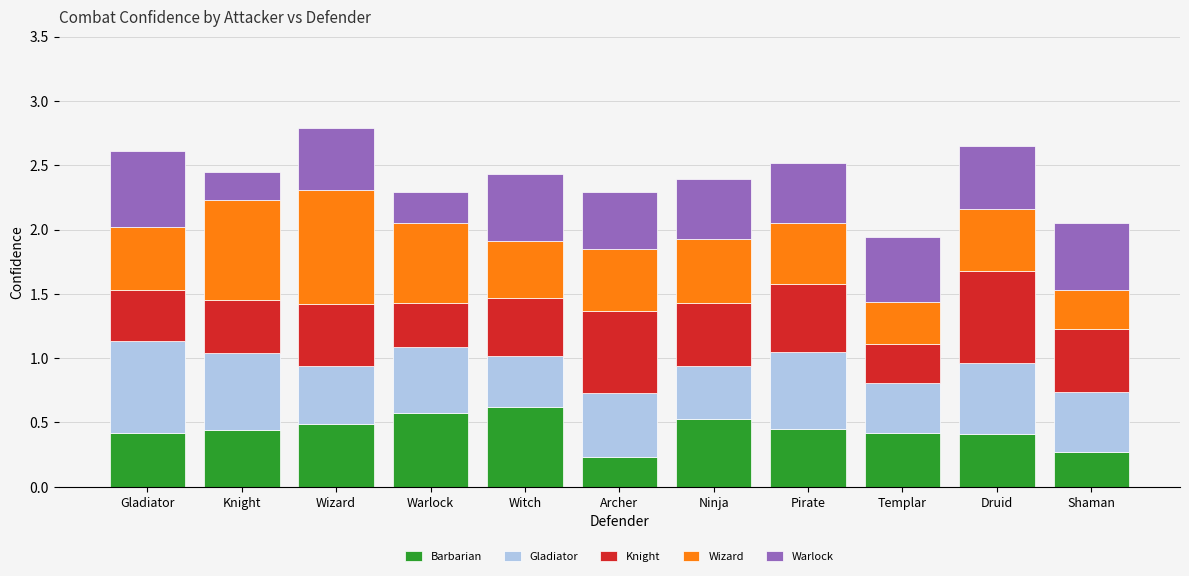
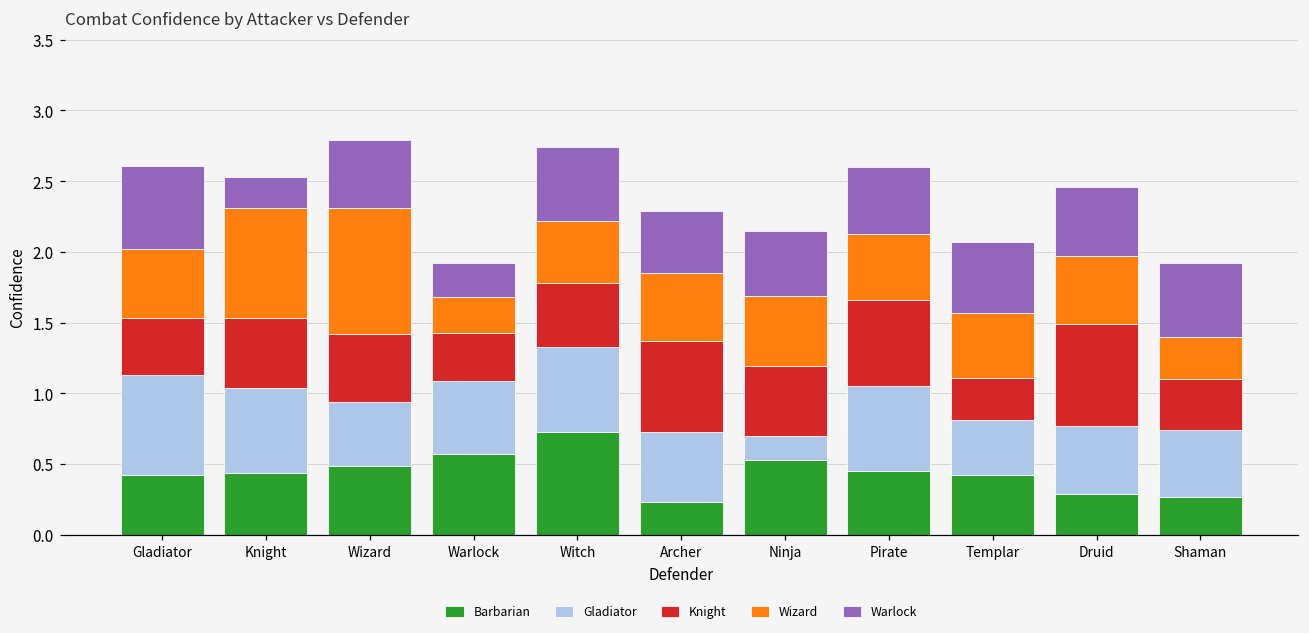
Knight, Knight: 0.41 -> 0.49
Wizard, Warlock: 0.62 -> 0.25
Barbarian, Witch: 0.62 -> 0.73
Gladiator, Witch: 0.4 -> 0.6
Gladiator, Ninja: 0.41 -> 0.17
Knight, Pirate: 0.53 -> 0.61
Wizard, Templar: 0.33 -> 0.46
Barbarian, Druid: 0.41 -> 0.29
Gladiator, Druid: 0.55 -> 0.48
Knight, Shaman: 0.49 -> 0.36
